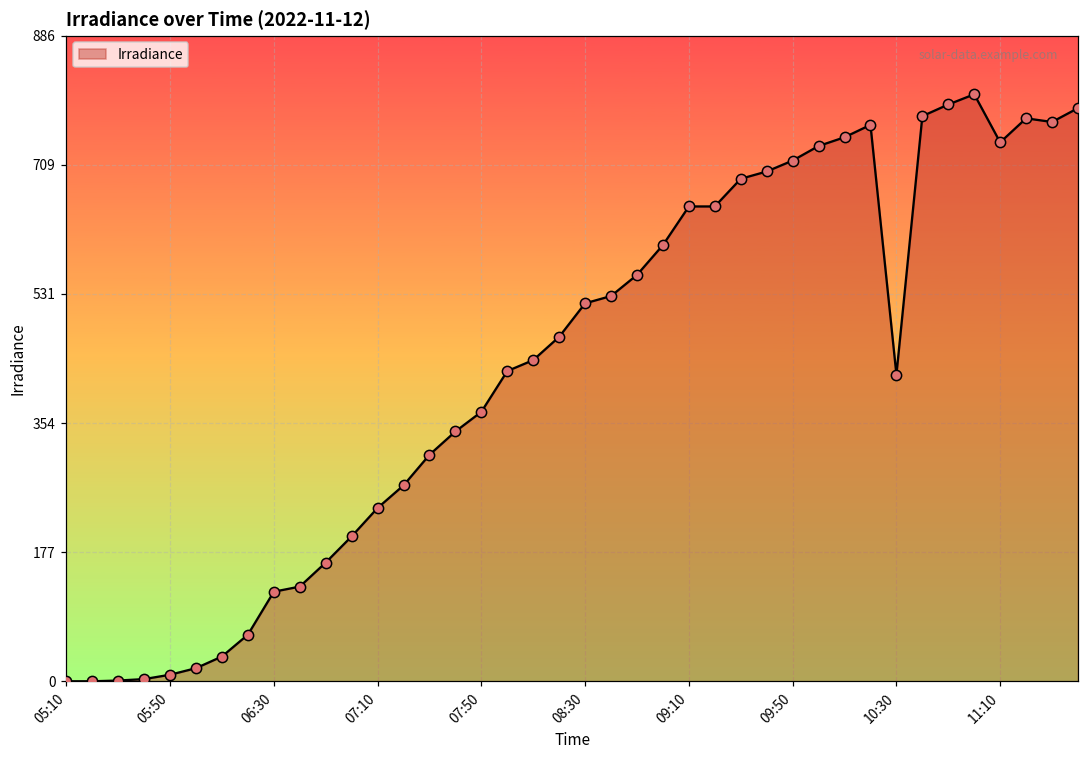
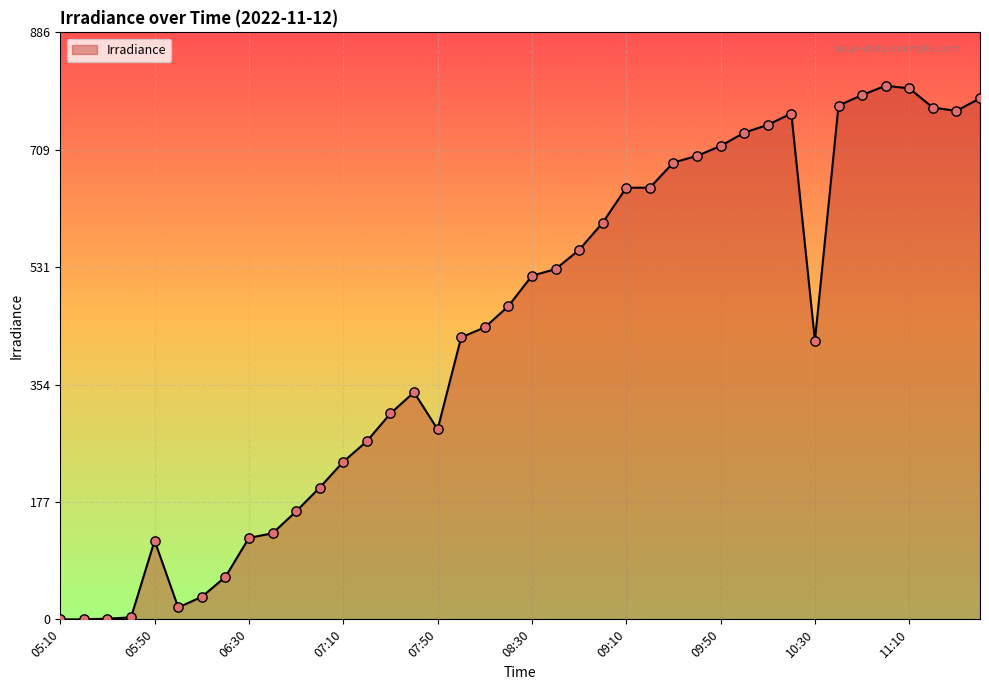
05:50: 10 -> 120
07:50: 370 -> 290
11:10: 740 -> 800
